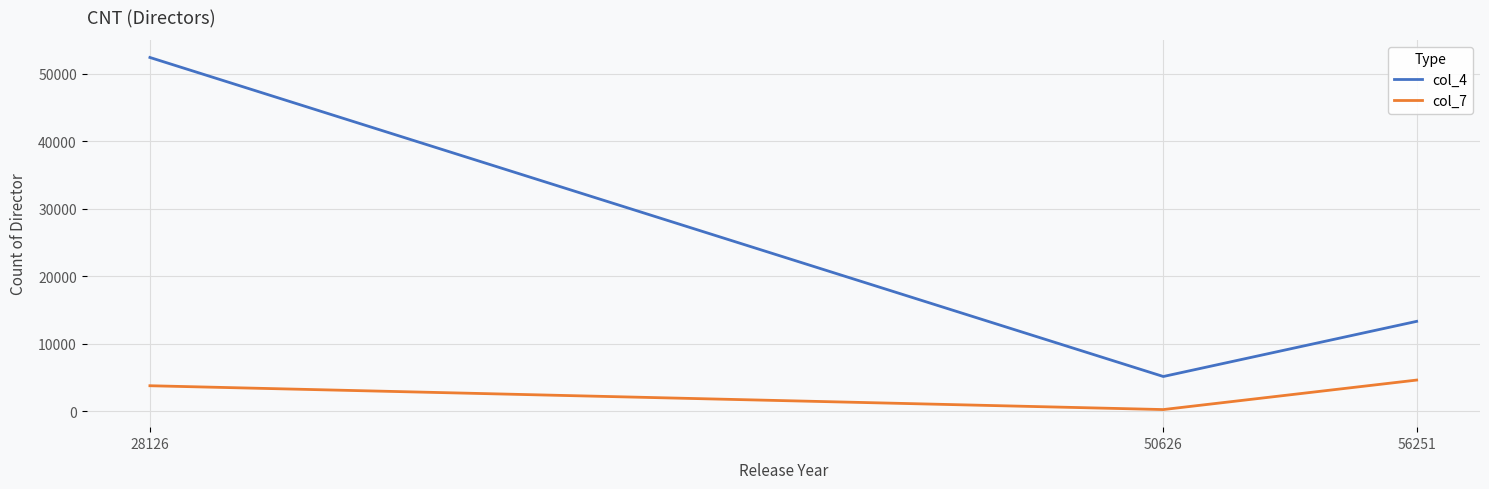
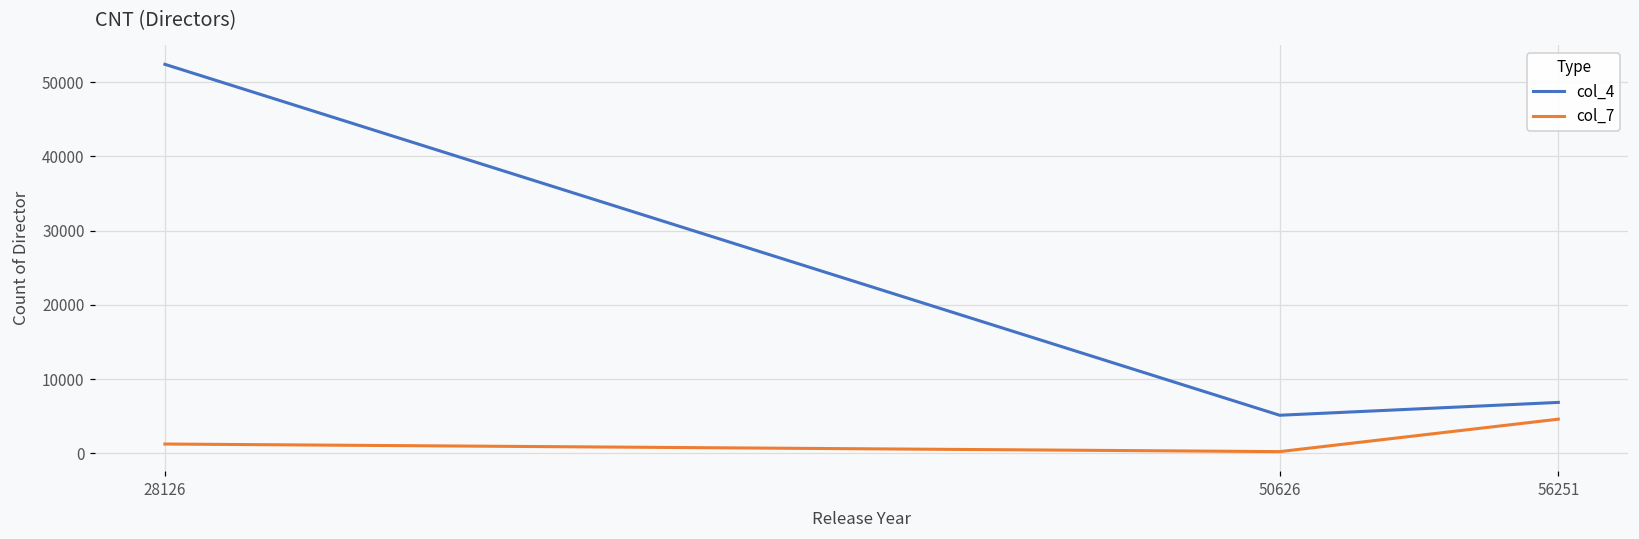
col_7, 28126: 4000 -> 1000
col_4, 56251: 13000 -> 7000
